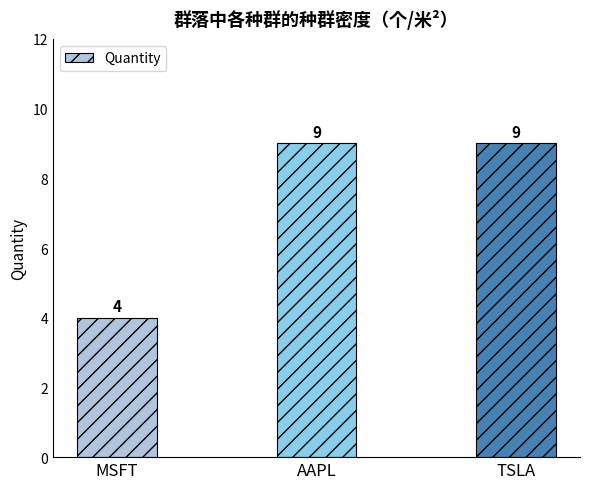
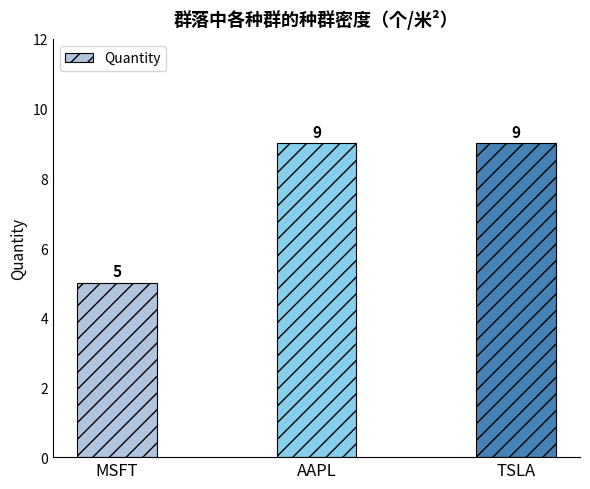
MSFT: 4 -> 5
